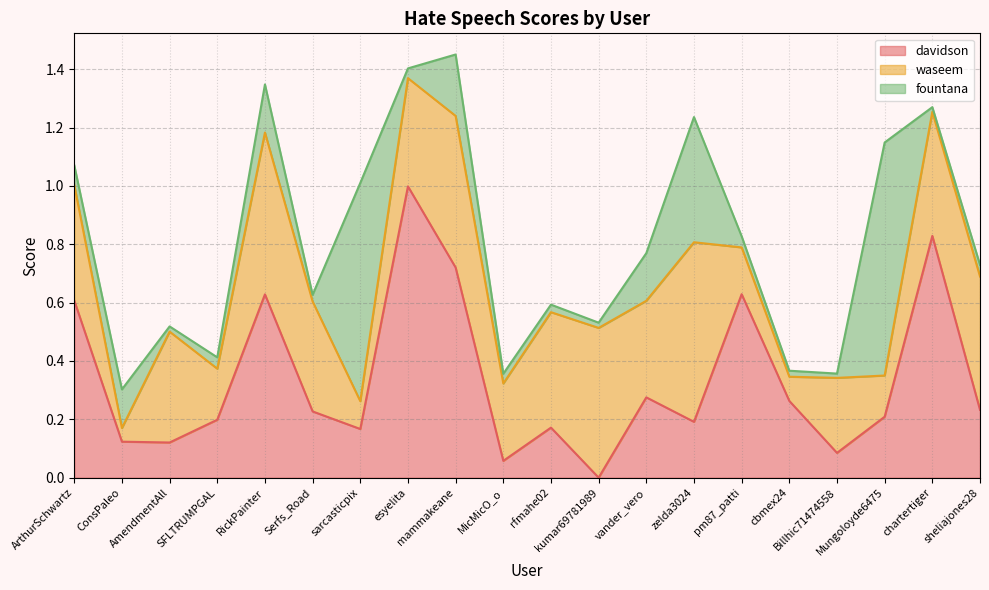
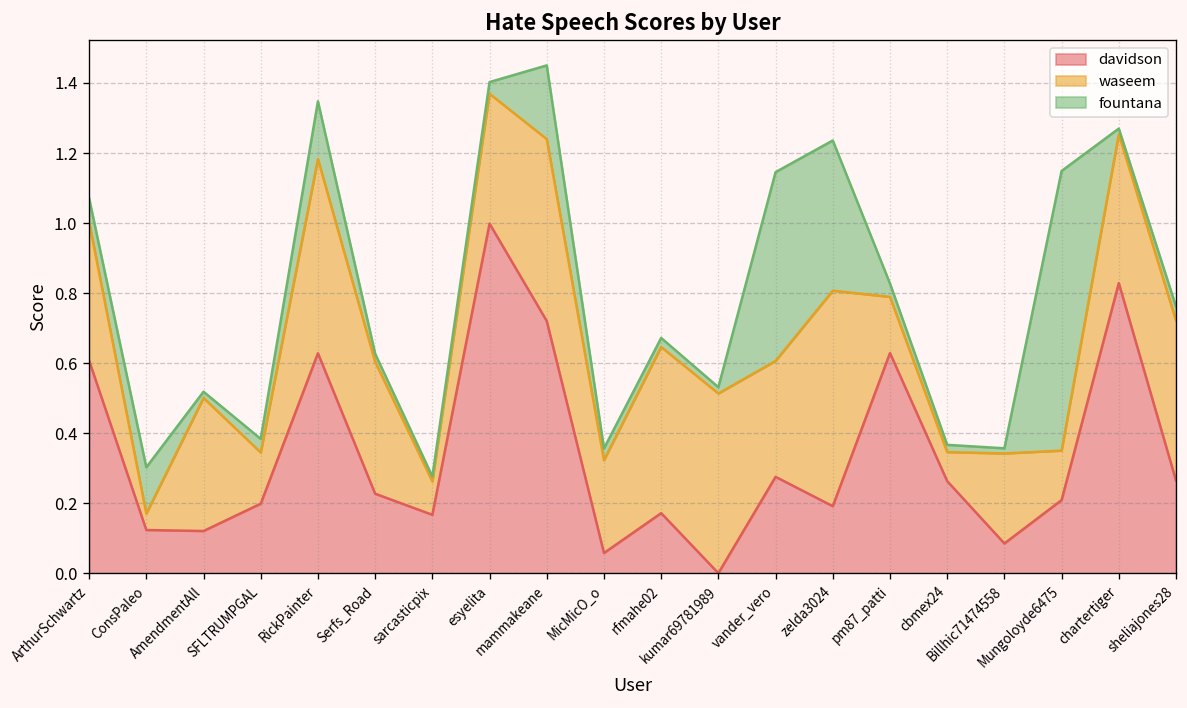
waseem, SFLTRUMPGAL: 0.17 -> 0.15
fountana, sarcasticpix: 0.75 -> 0.01
waseem, rfmahe02: 0.40 -> 0.47
fountana, vander_vero: 0.16 -> 0.54
davidson, sheliajones28: 0.23 -> 0.26
